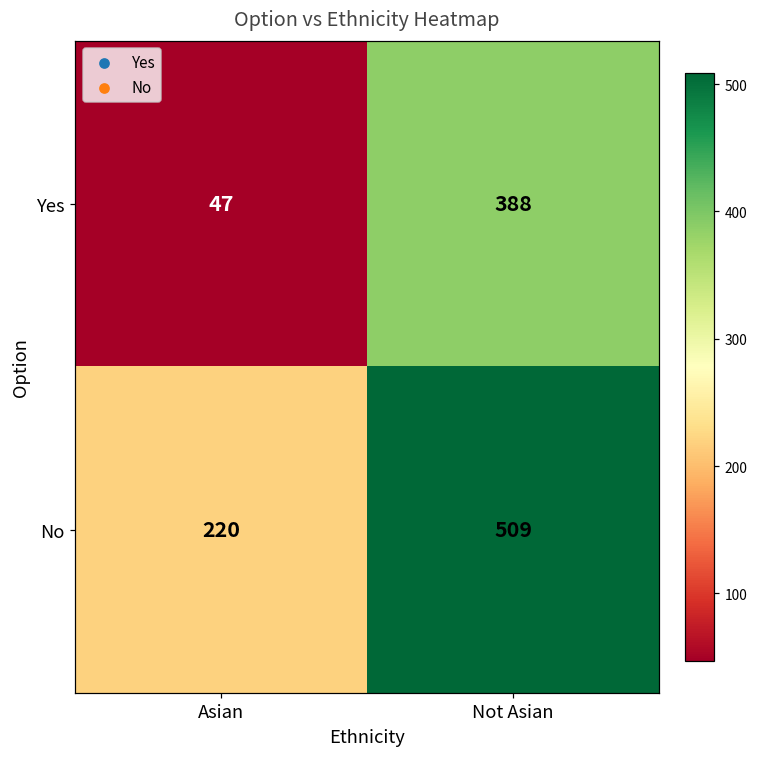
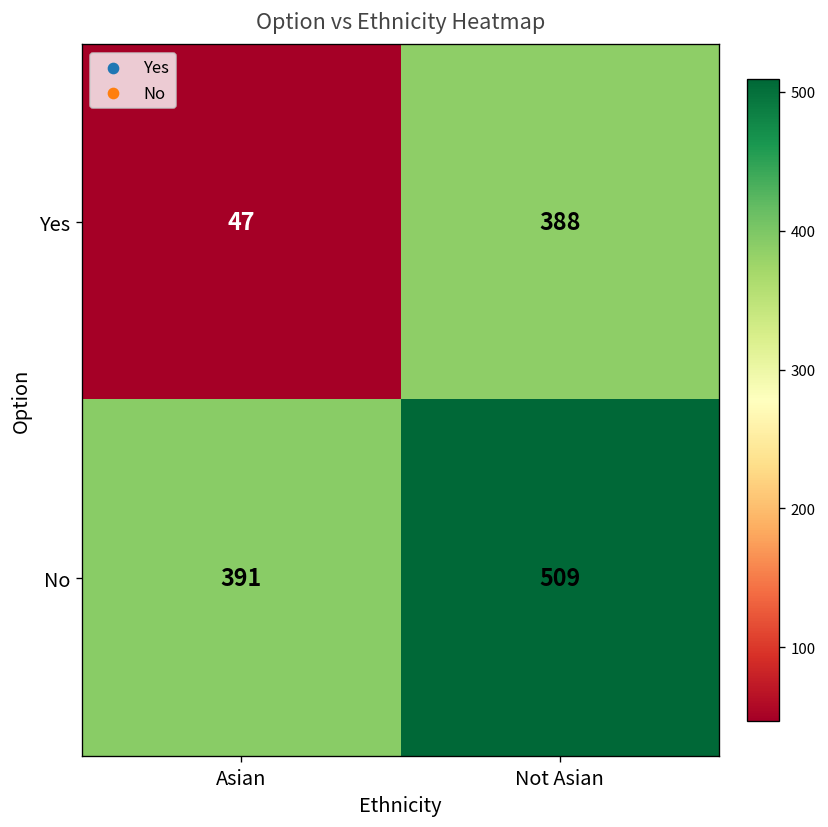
No, Asian: 220 -> 391
